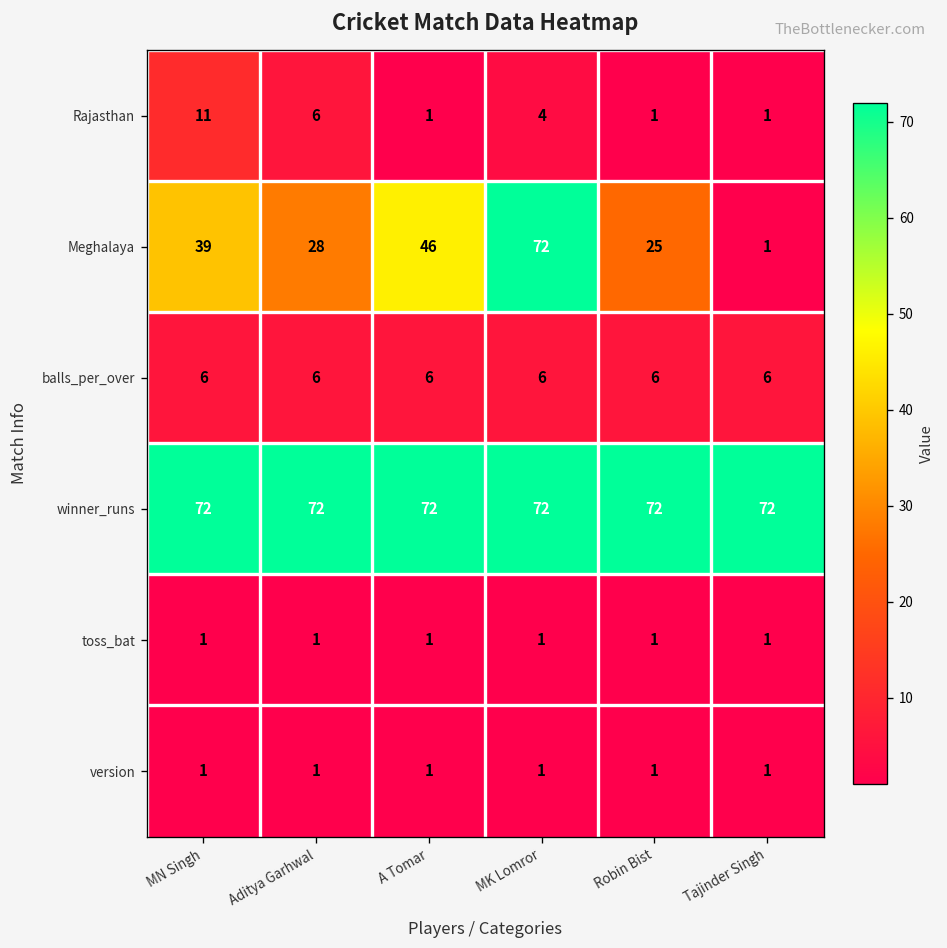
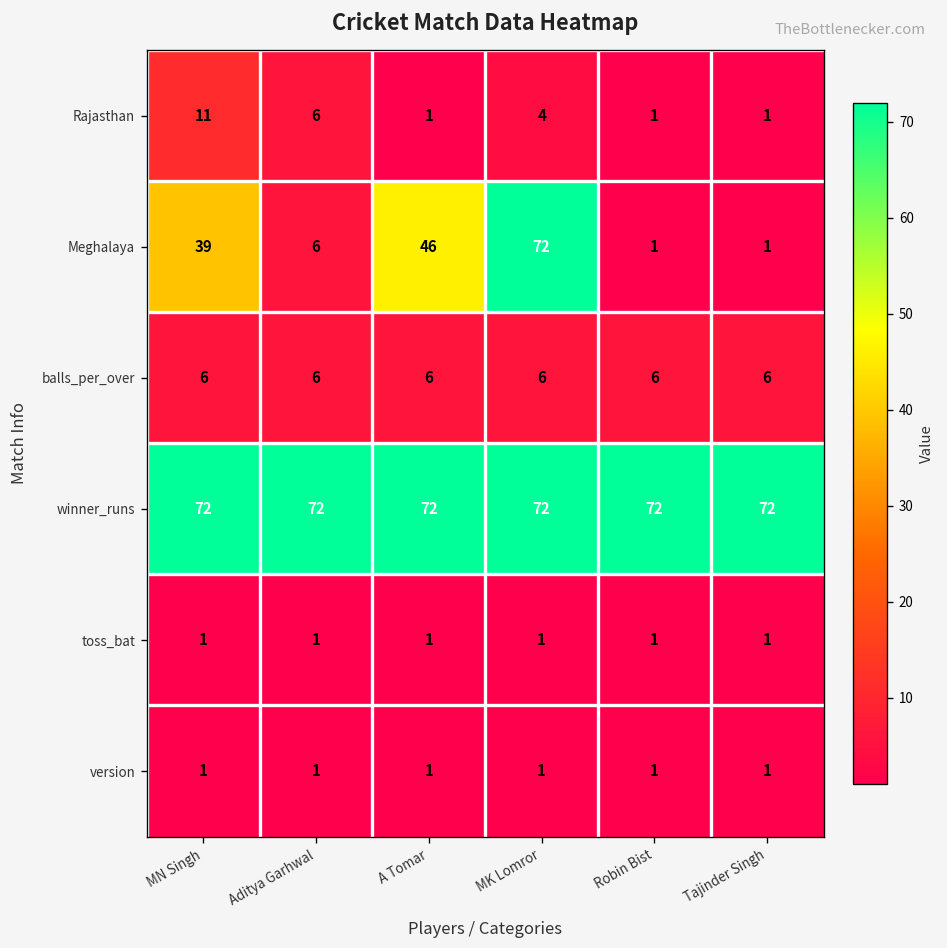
Meghalaya, Aditya Garhwal: 28 -> 6
Meghalaya, Robin Bist: 25 -> 1
